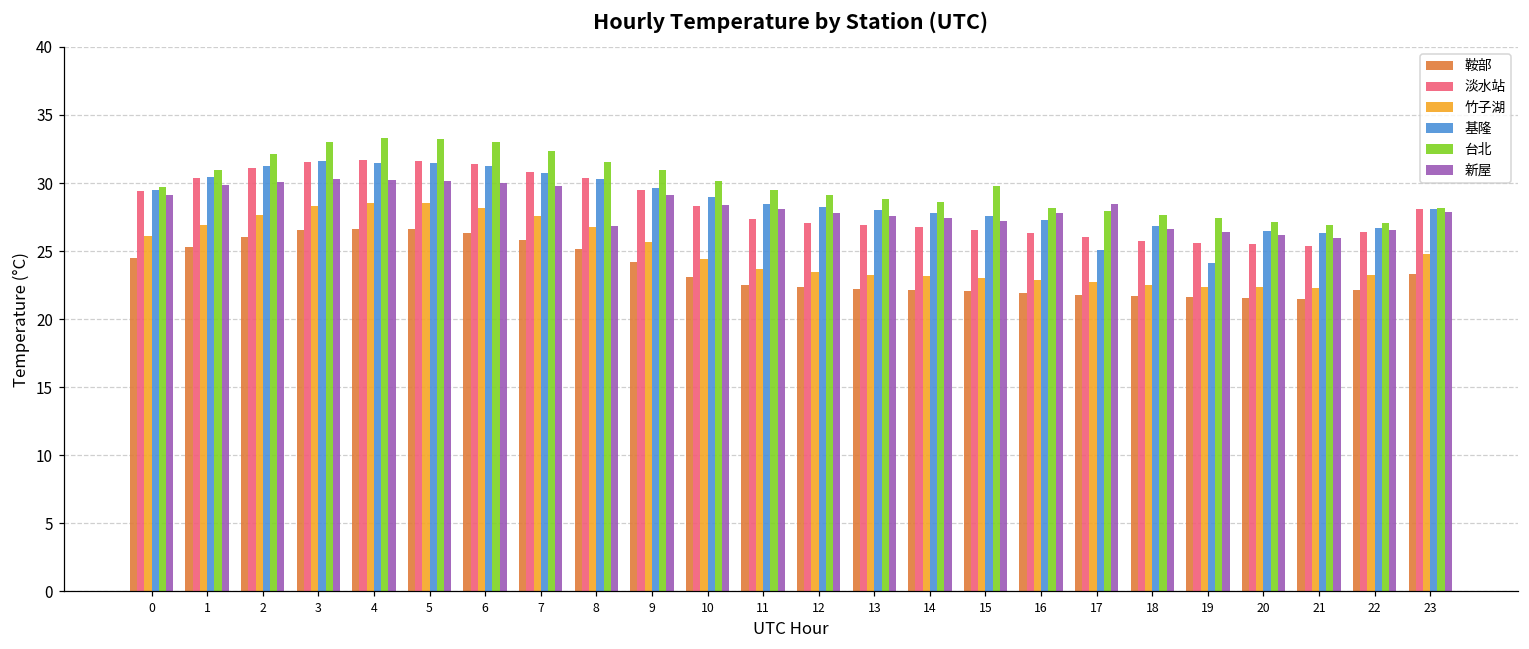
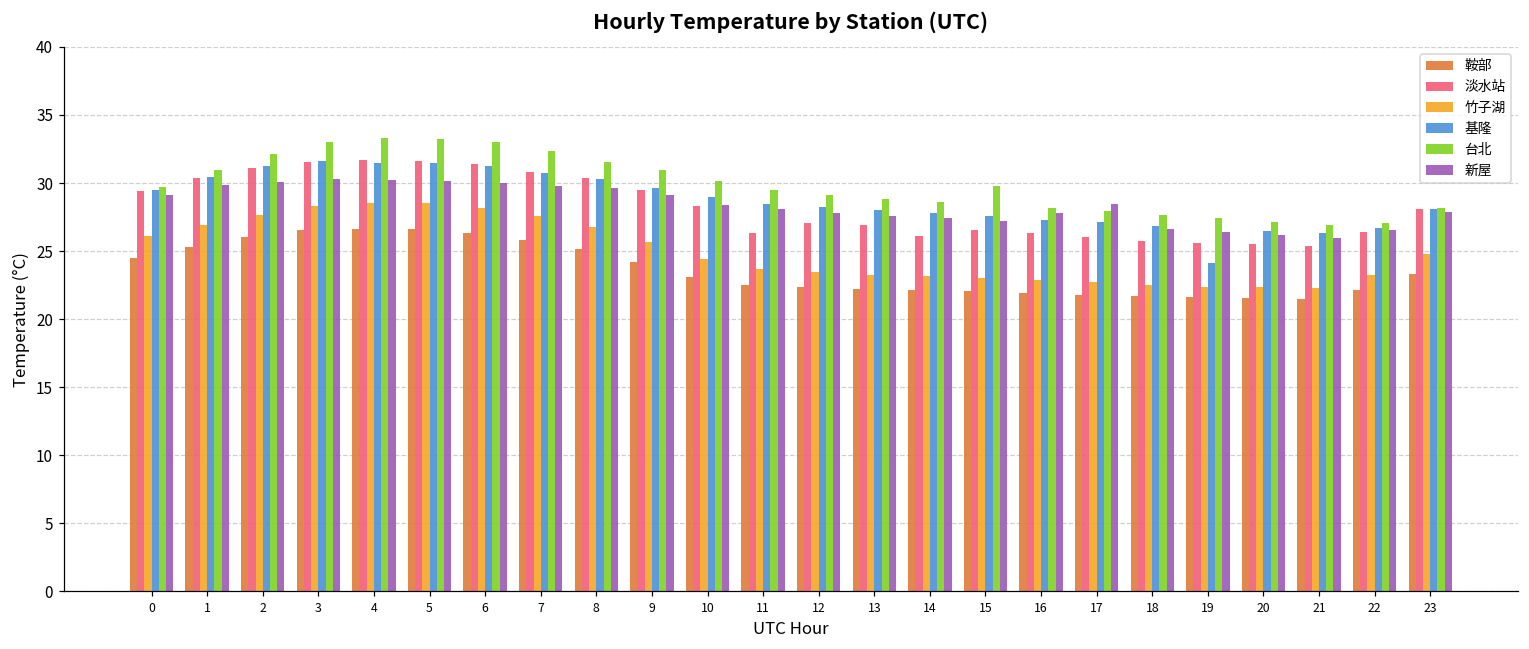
新屋, 8: 26.9 -> 29.6
淡水站, 11: 27.4 -> 26.3
淡水站, 14: 26.8 -> 26.1
基隆, 17: 25.1 -> 27.1
